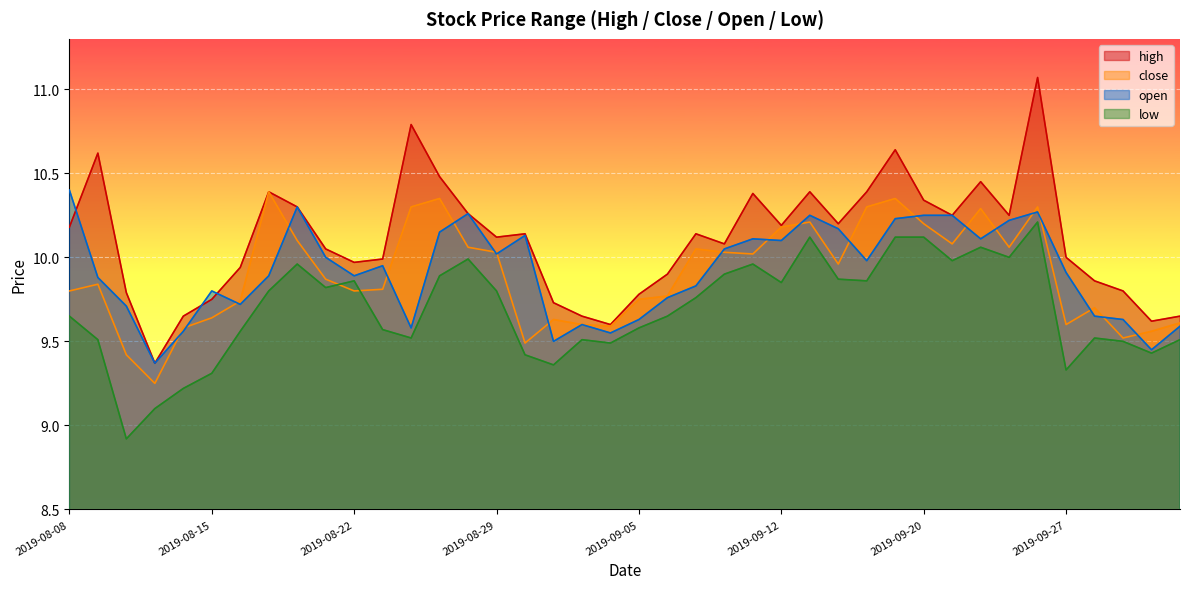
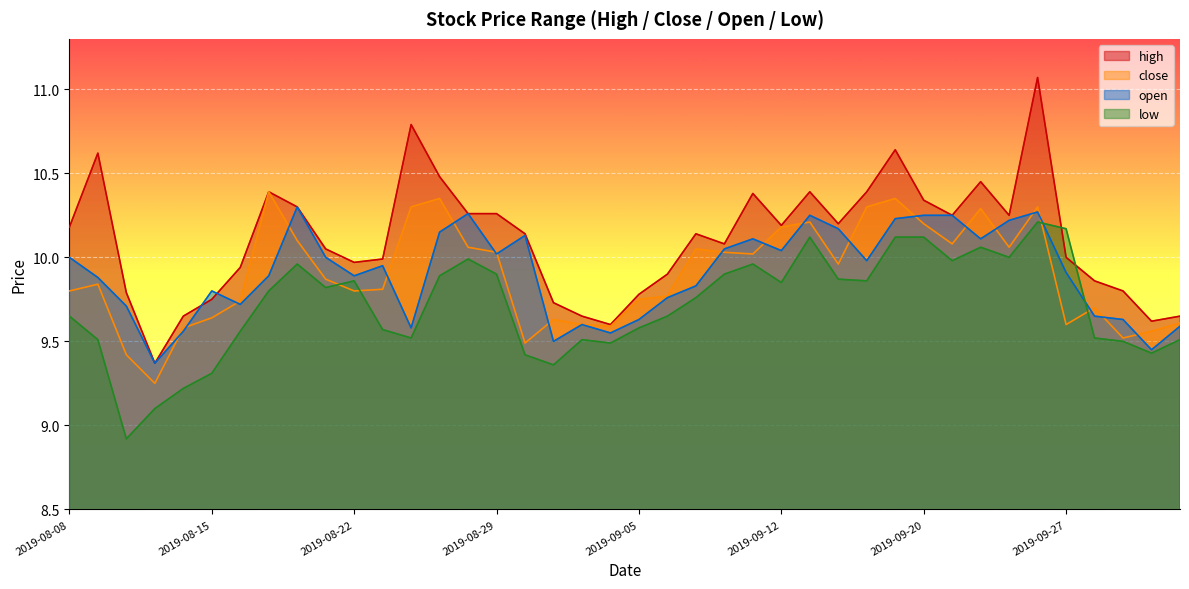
open, 2019-08-08: 10.4 -> 10.0
high, 2019-08-29: 10.12 -> 10.26
low, 2019-08-29: 9.8 -> 9.9
open, 2019-09-12: 10.10 -> 10.04
low, 2019-09-27: 9.33 -> 10.17
